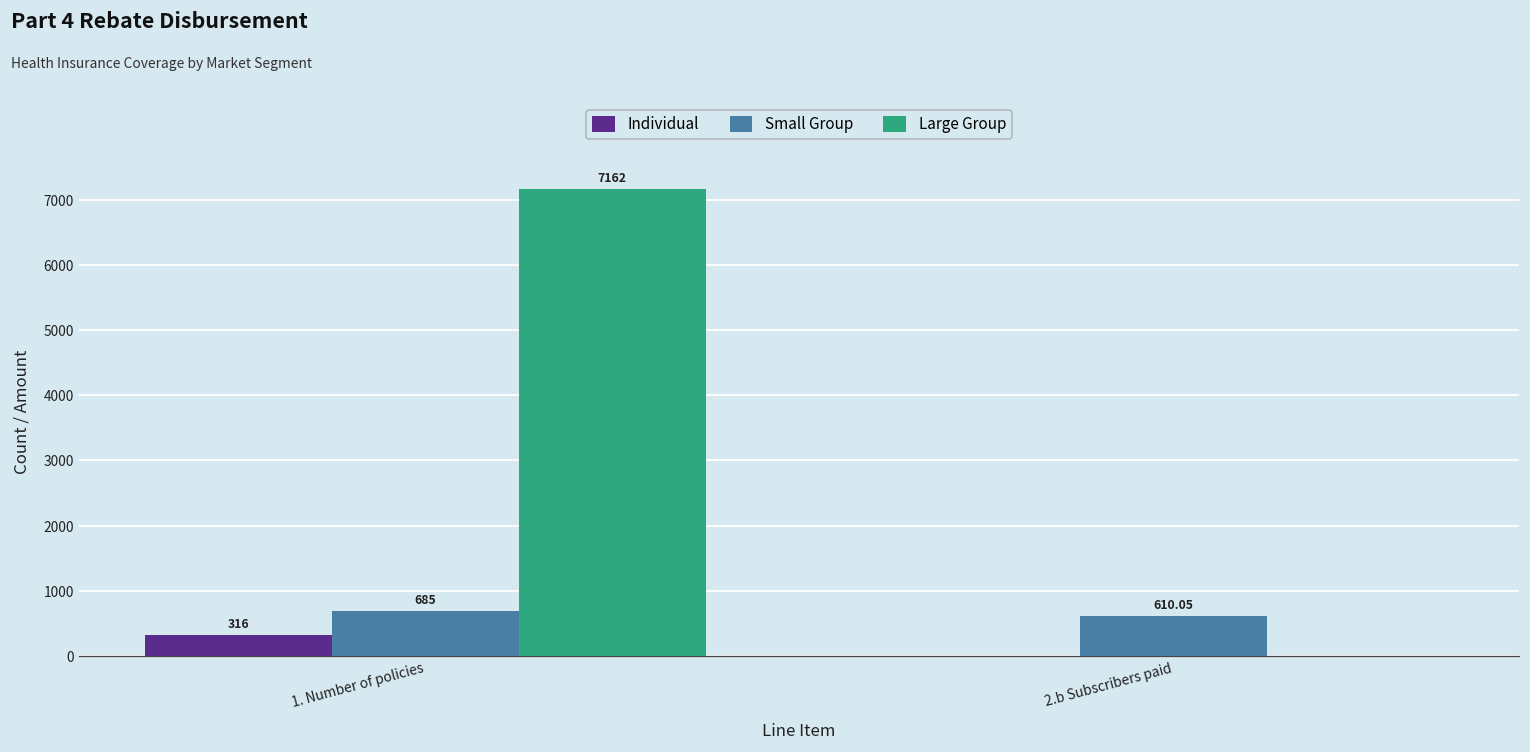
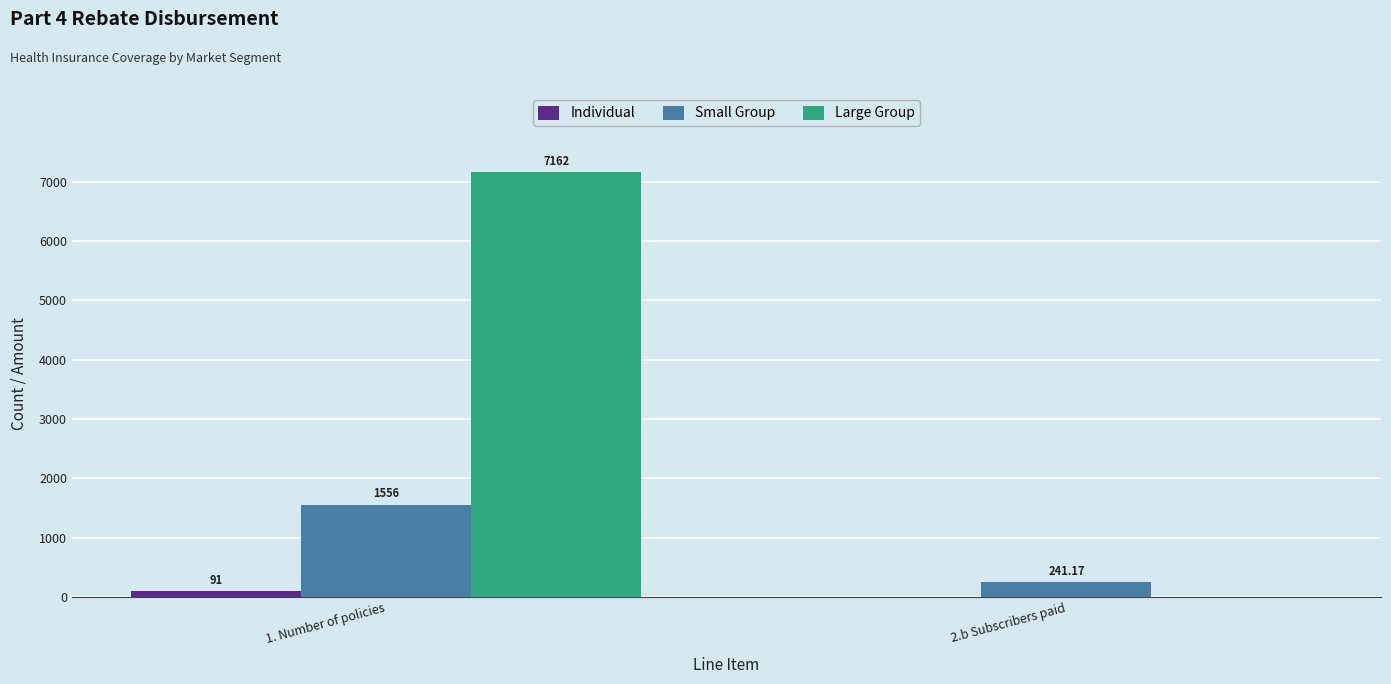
Individual, 1. Number of policies: 316 -> 91
Small Group, 1. Number of policies: 685 -> 1556
Small Group, 2.b Subscribers paid: 610.05 -> 241.17
